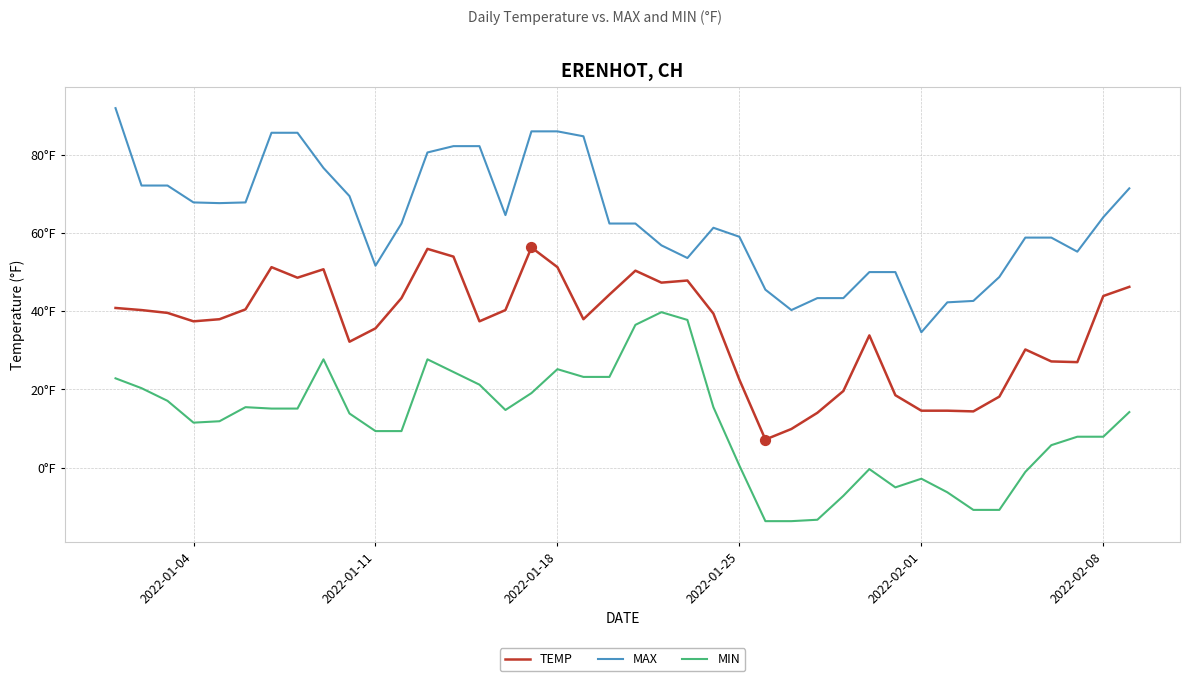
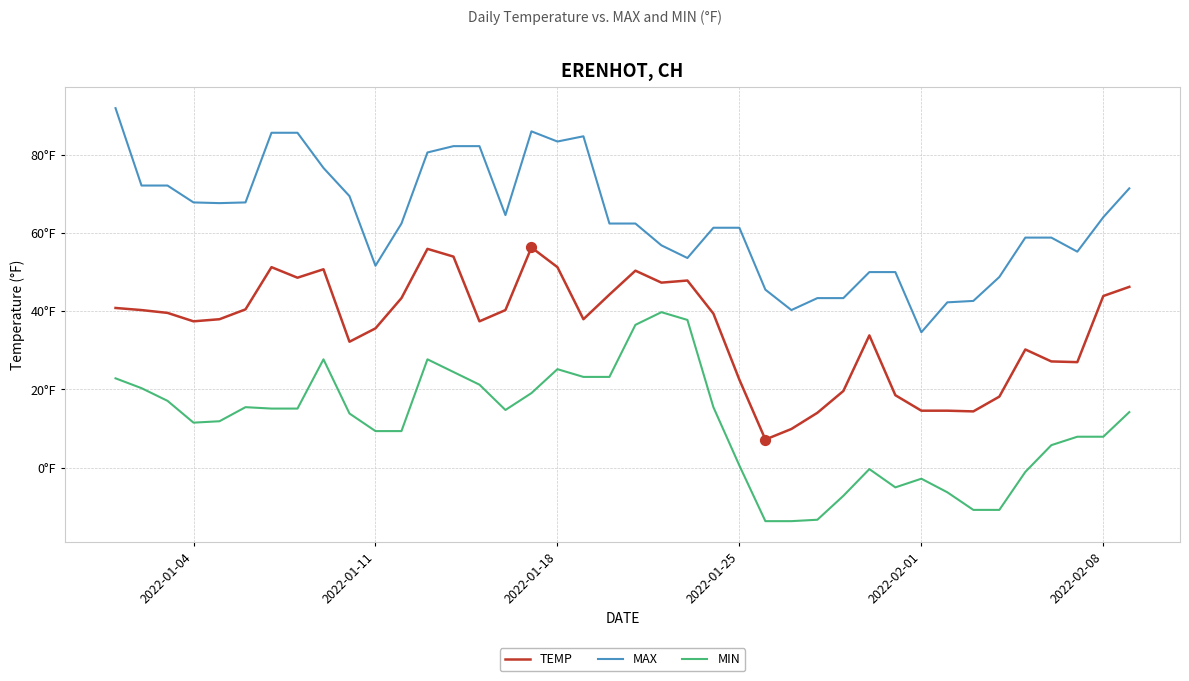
MAX, 2022-01-18: 86°F -> 83°F
MAX, 2022-01-25: 59°F -> 61°F
